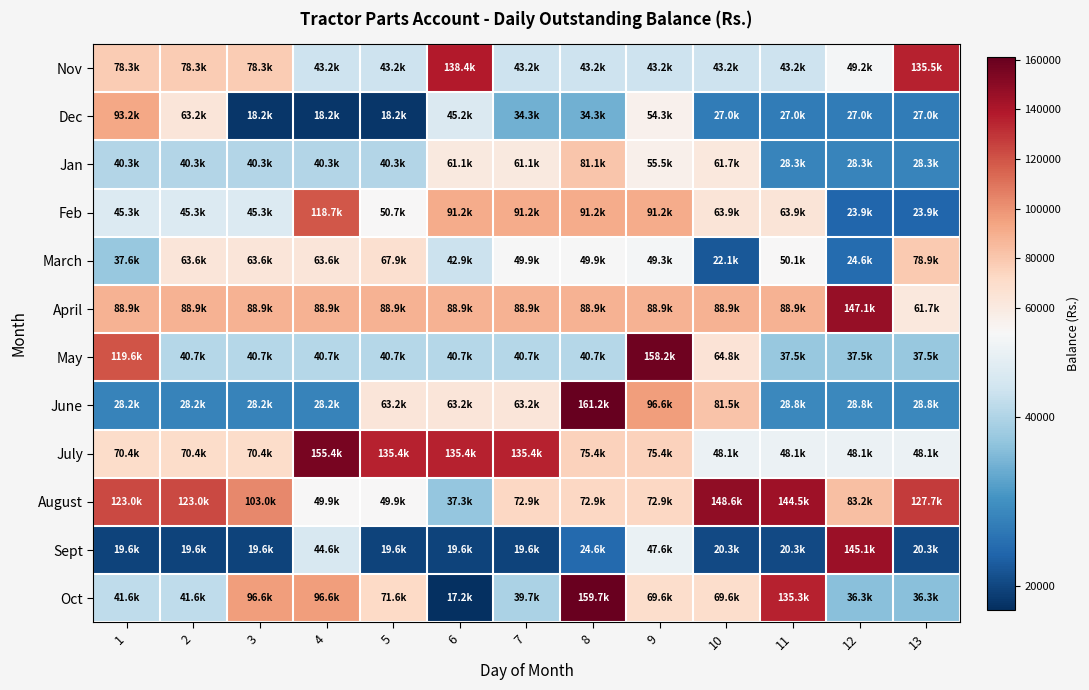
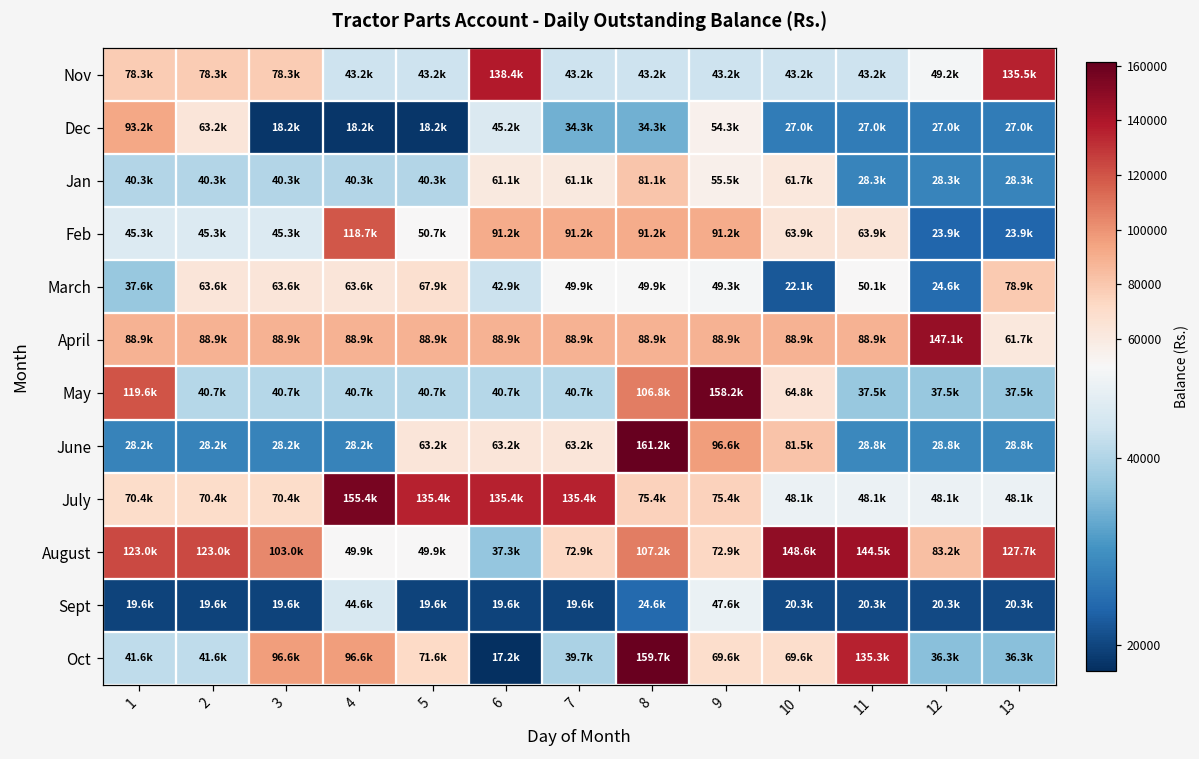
May, 8: 40.7k -> 106.8k
August, 8: 72.9k -> 107.2k
Sept, 12: 145.1k -> 20.3k
